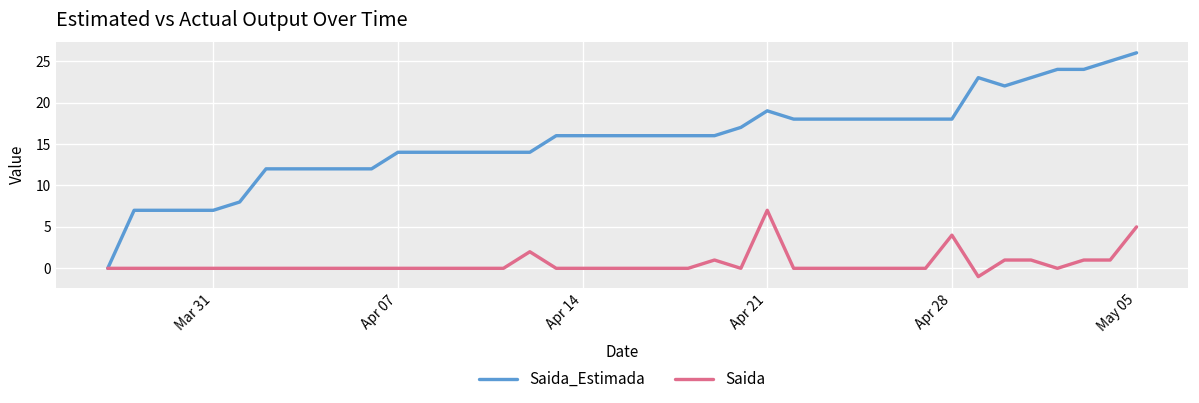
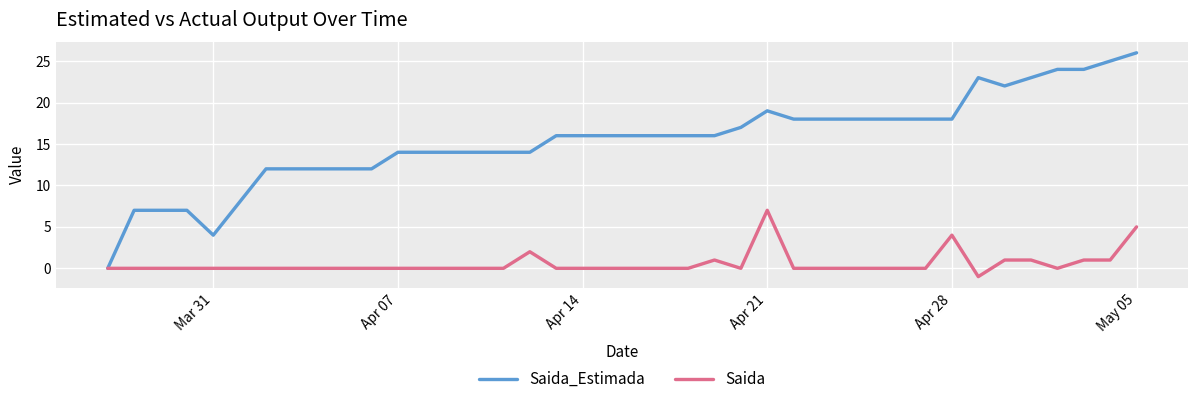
Saida_Estimada, Mar 31: 7 -> 4
